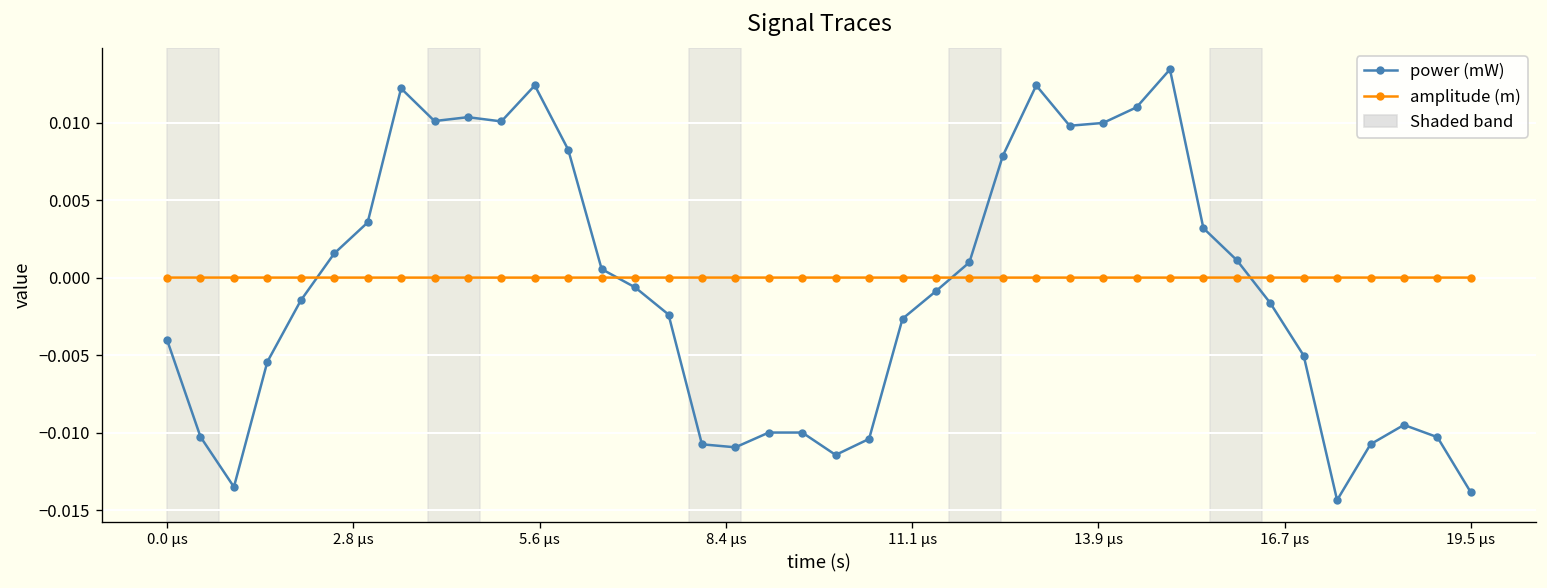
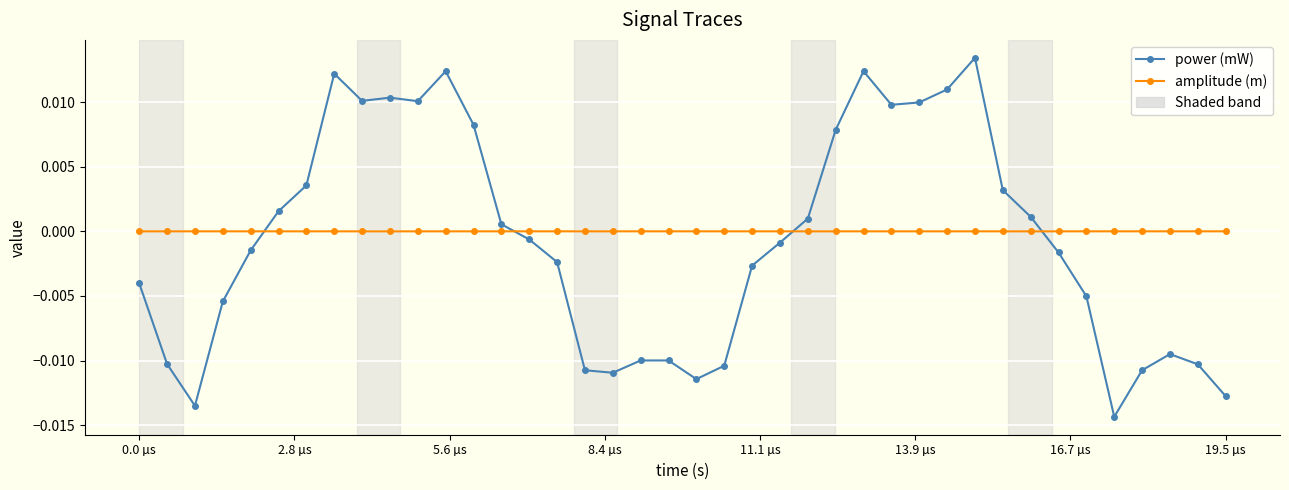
power (mW), 19.5 µs: -0.0138 -> -0.0128
